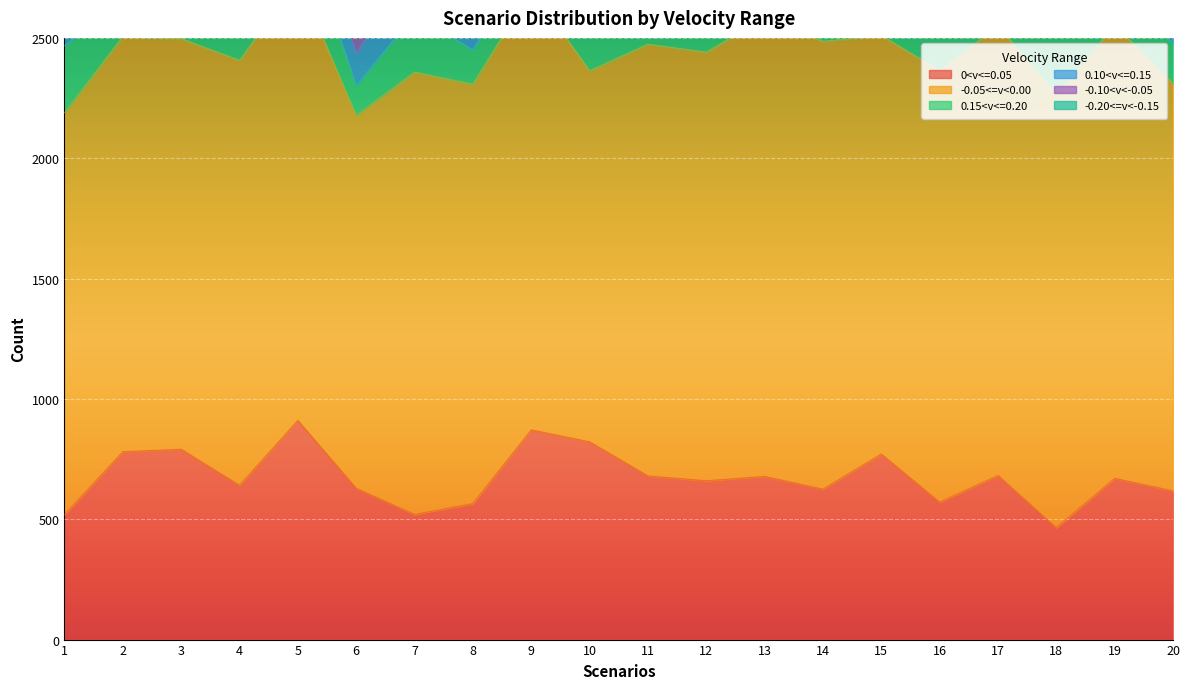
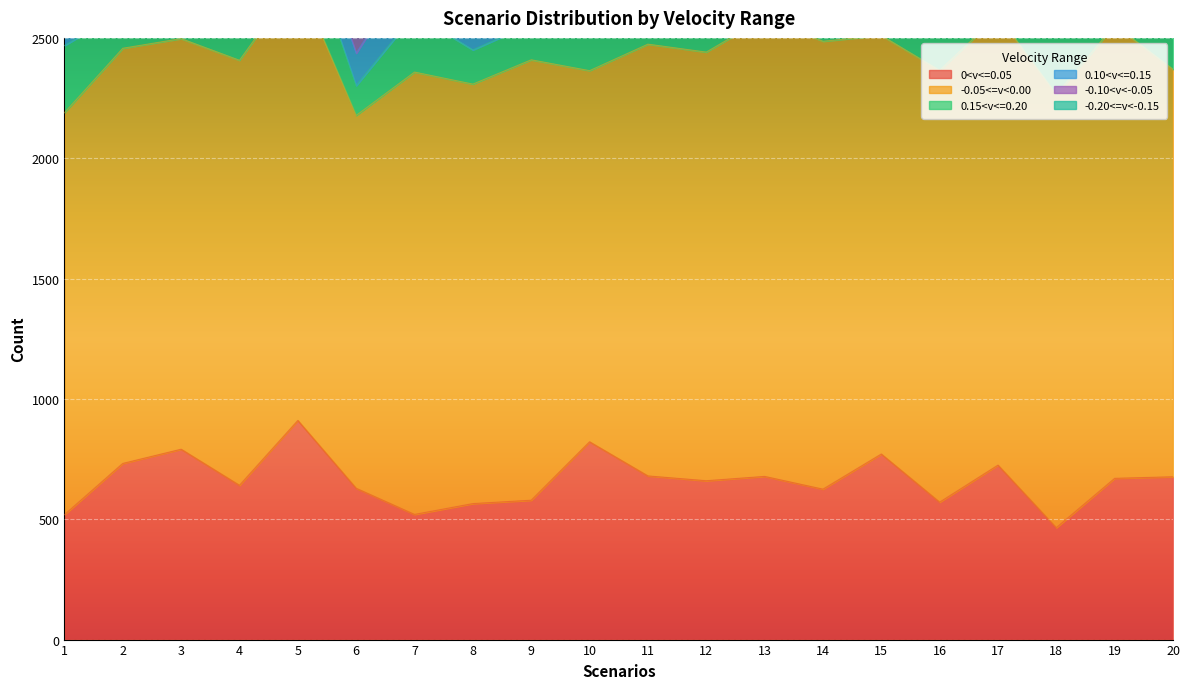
0<v<=0.05, 2: 780 -> 730
0<v<=0.05, 9: 870 -> 580
0<v<=0.05, 17: 680 -> 720
0<v<=0.05, 20: 620 -> 680
